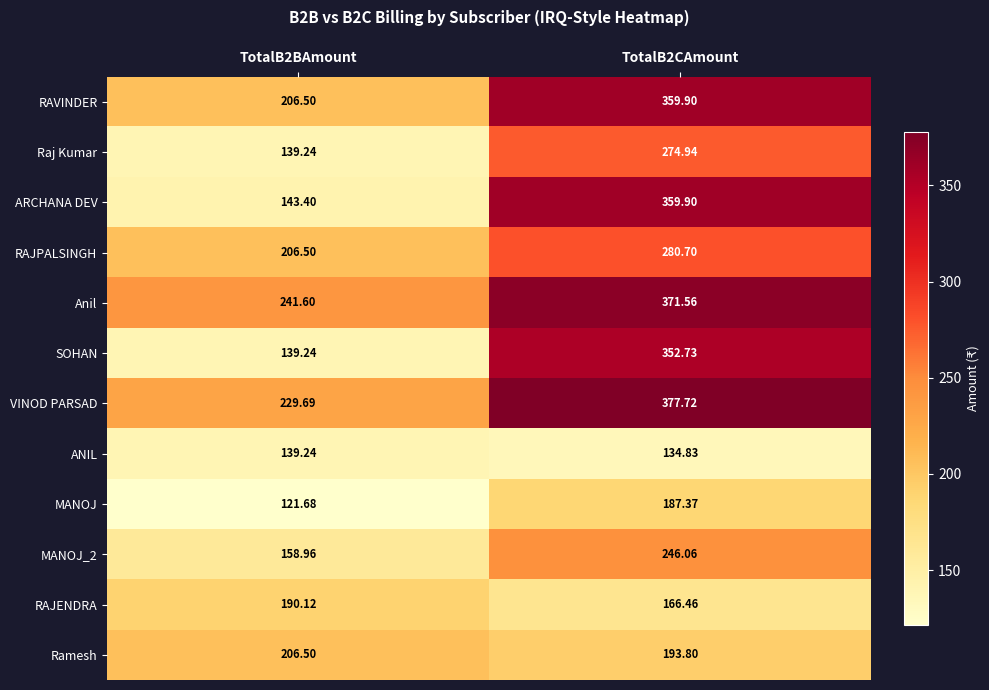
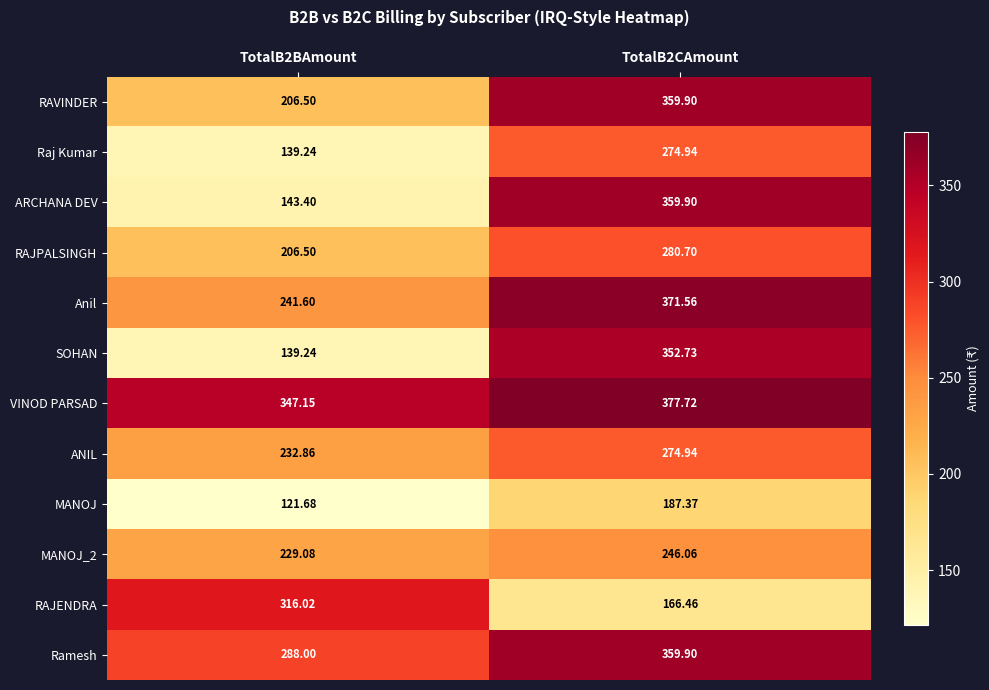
VINOD PARSAD, TotalB2BAmount: 229.69 -> 347.15
ANIL, TotalB2BAmount: 139.24 -> 232.86
ANIL, TotalB2CAmount: 134.83 -> 274.94
MANOJ_2, TotalB2BAmount: 158.96 -> 229.08
RAJENDRA, TotalB2BAmount: 190.12 -> 316.02
Ramesh, TotalB2BAmount: 206.50 -> 288.00
Ramesh, TotalB2CAmount: 193.80 -> 359.90
